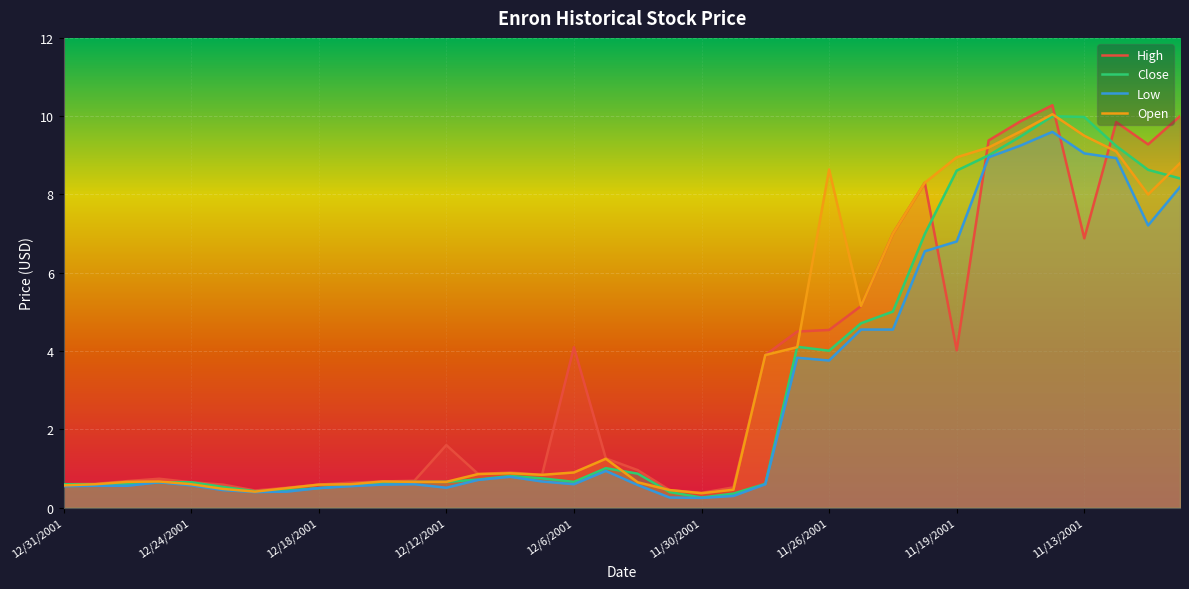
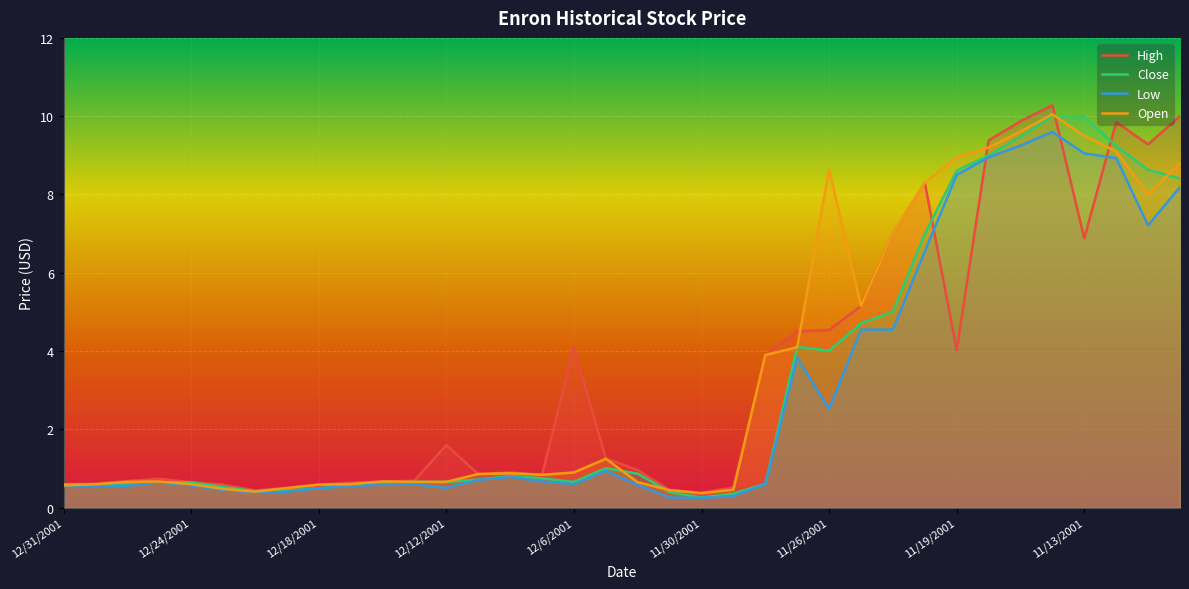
Low, 11/26/2001: 3.8 -> 2.5
Low, 11/19/2001: 6.8 -> 8.5
